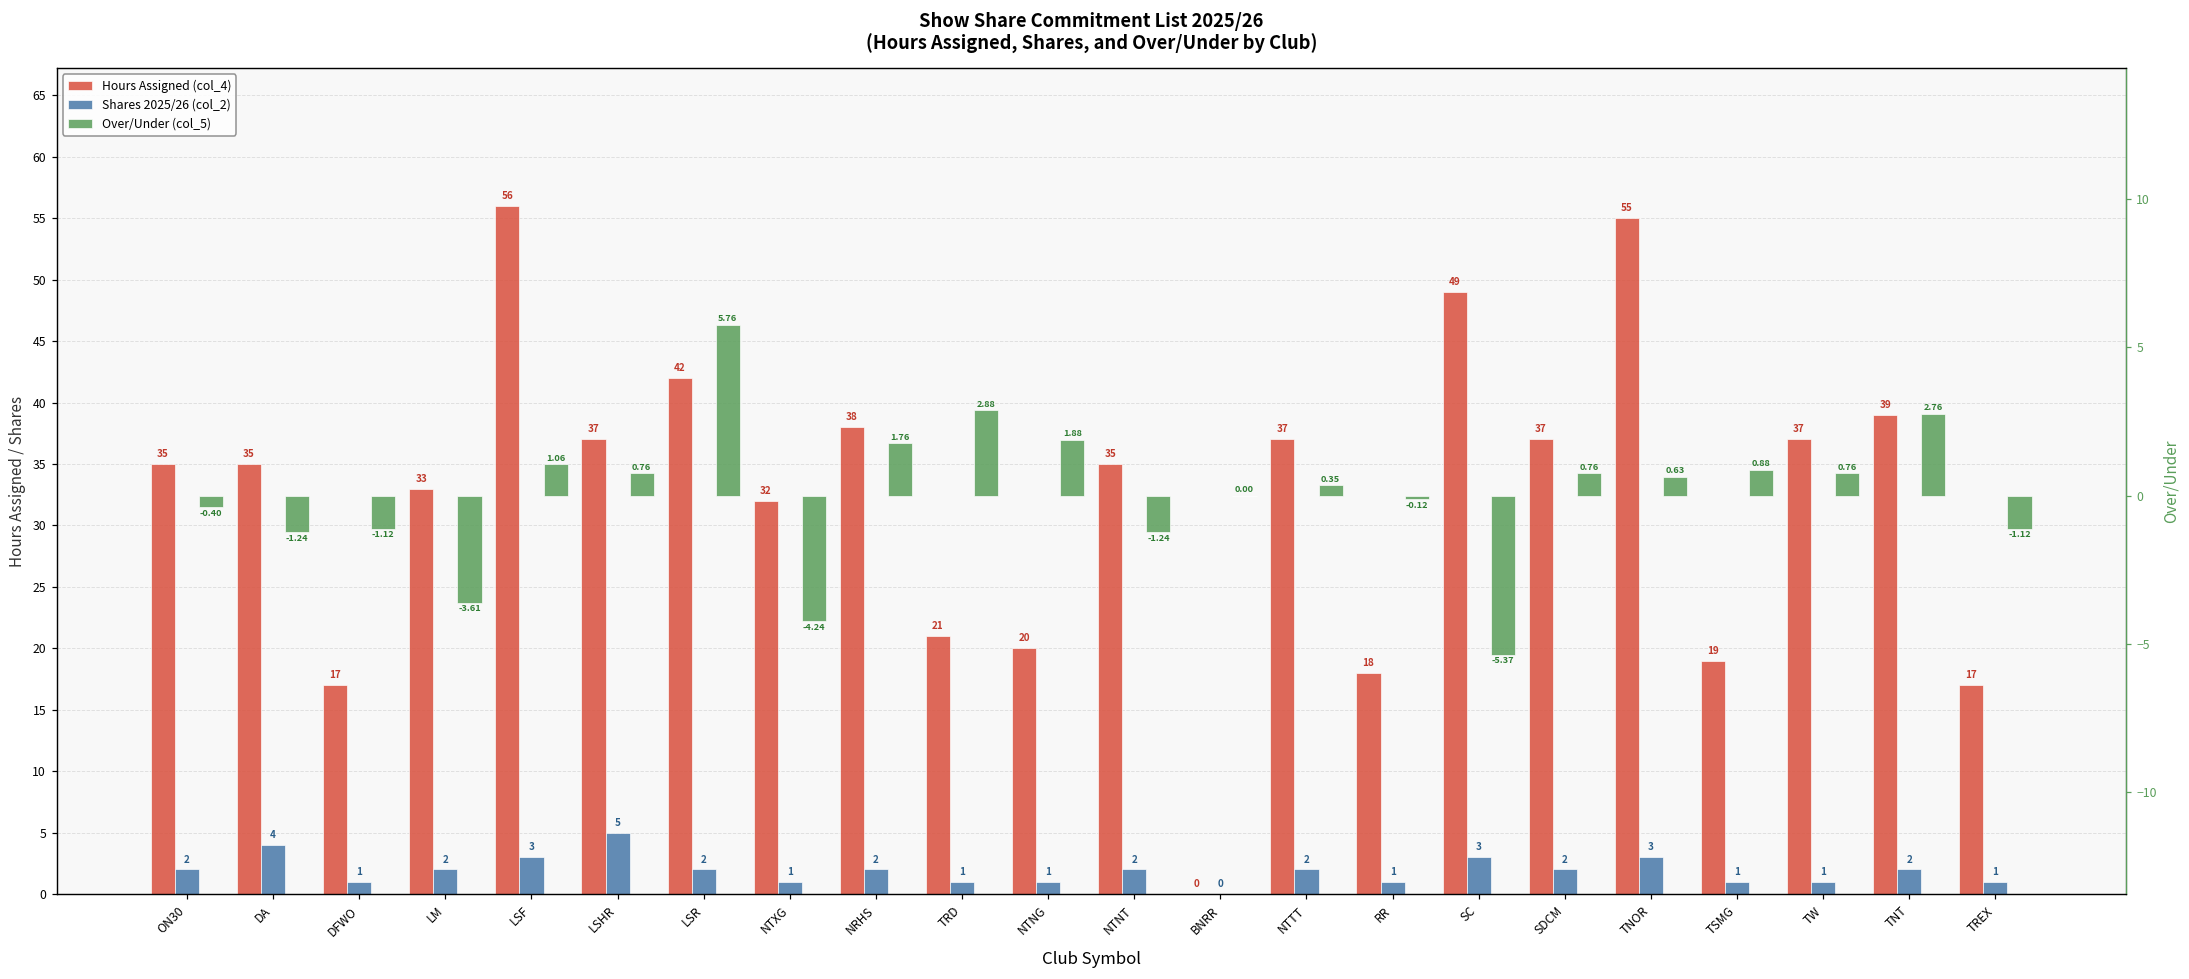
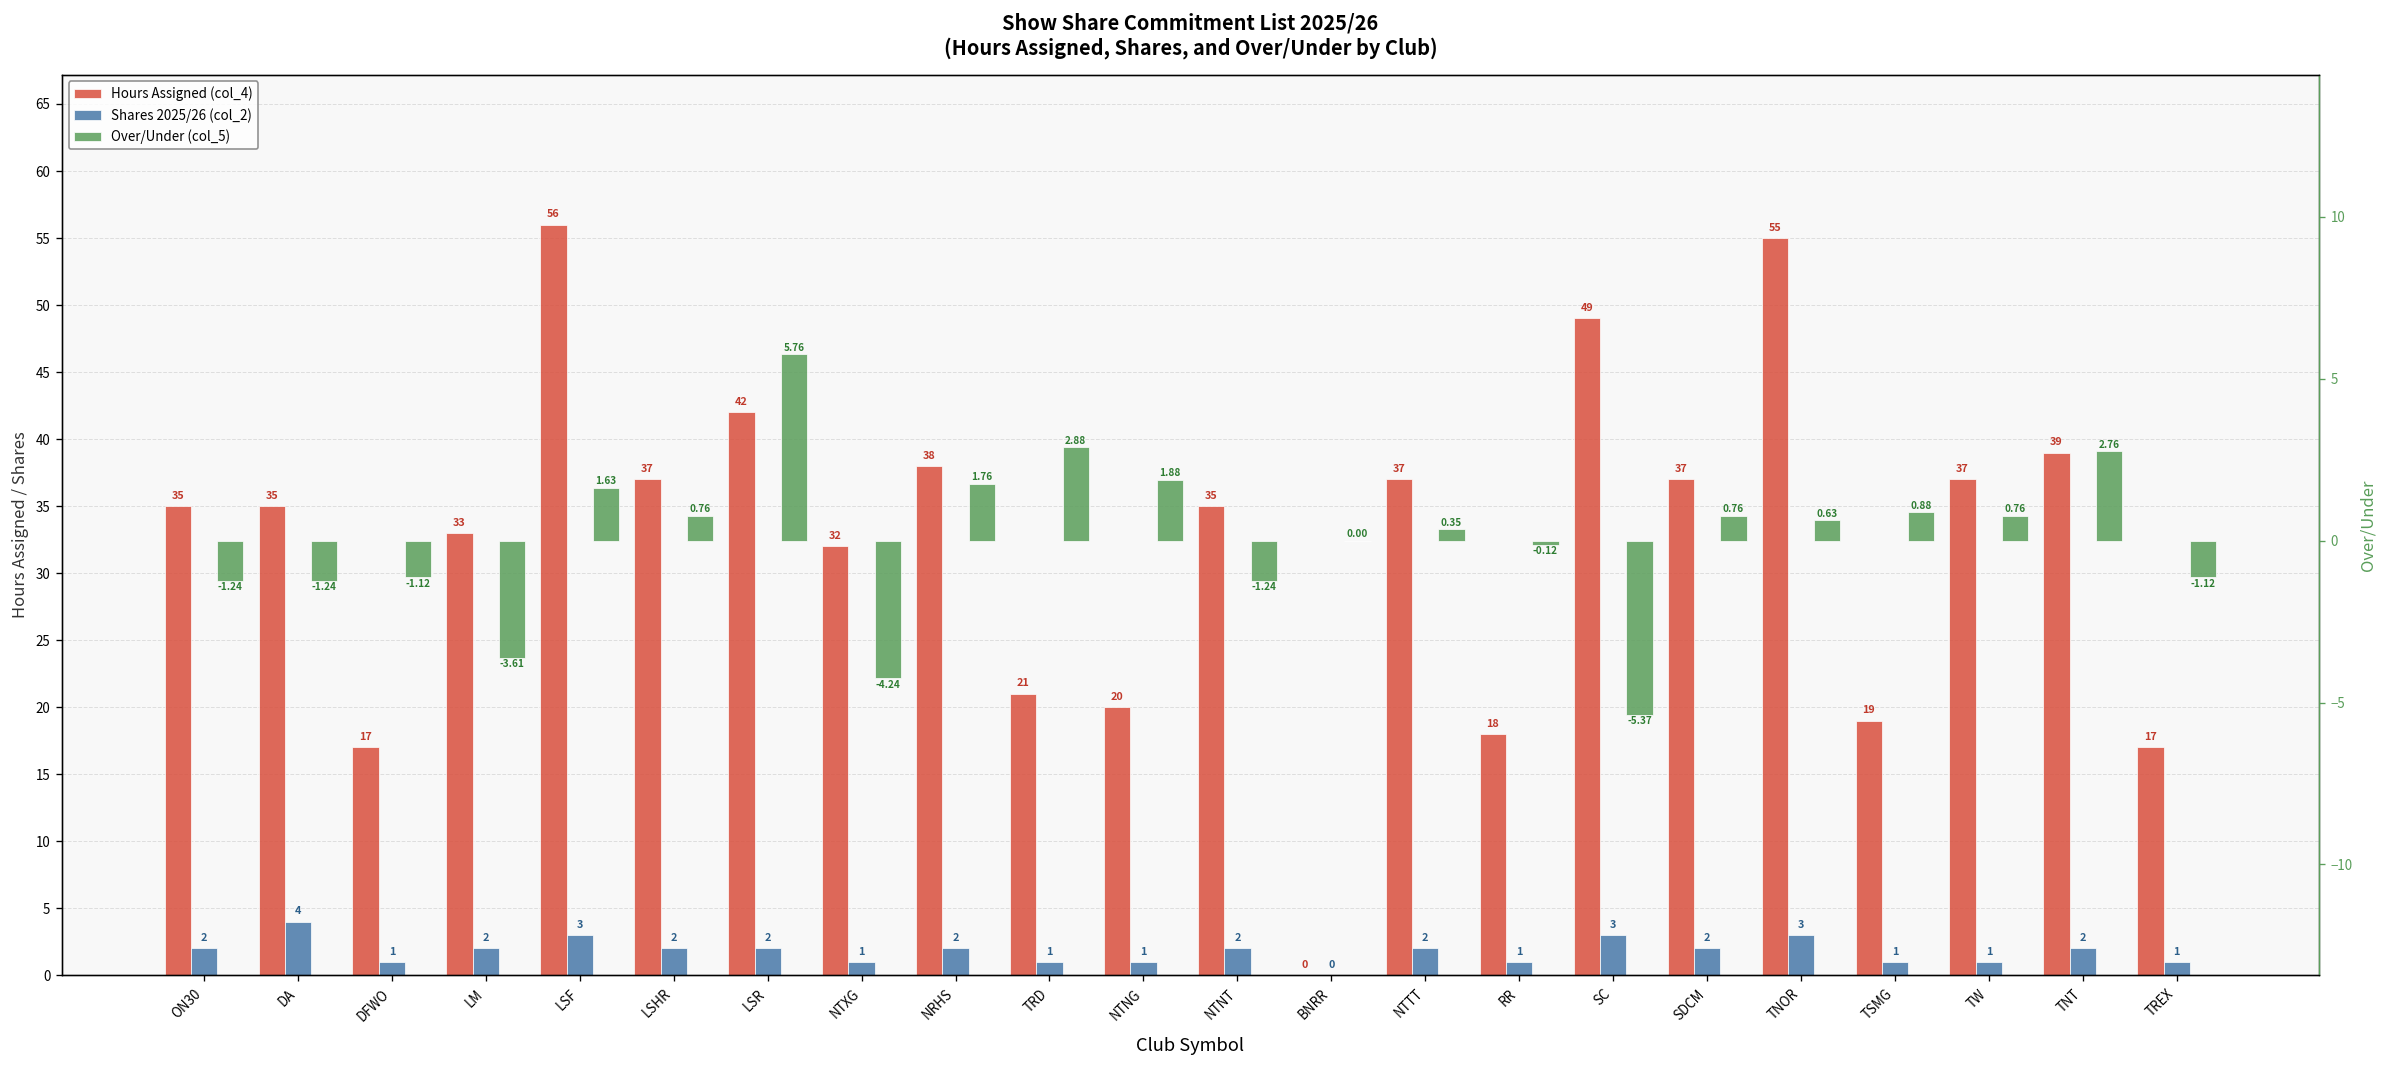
Shares 2025/26 (col_2), LSHR: 5 -> 2
Over/Under (col_5), ON30: -0.40 -> -1.24
Over/Under (col_5), LSF: 1.06 -> 1.63
